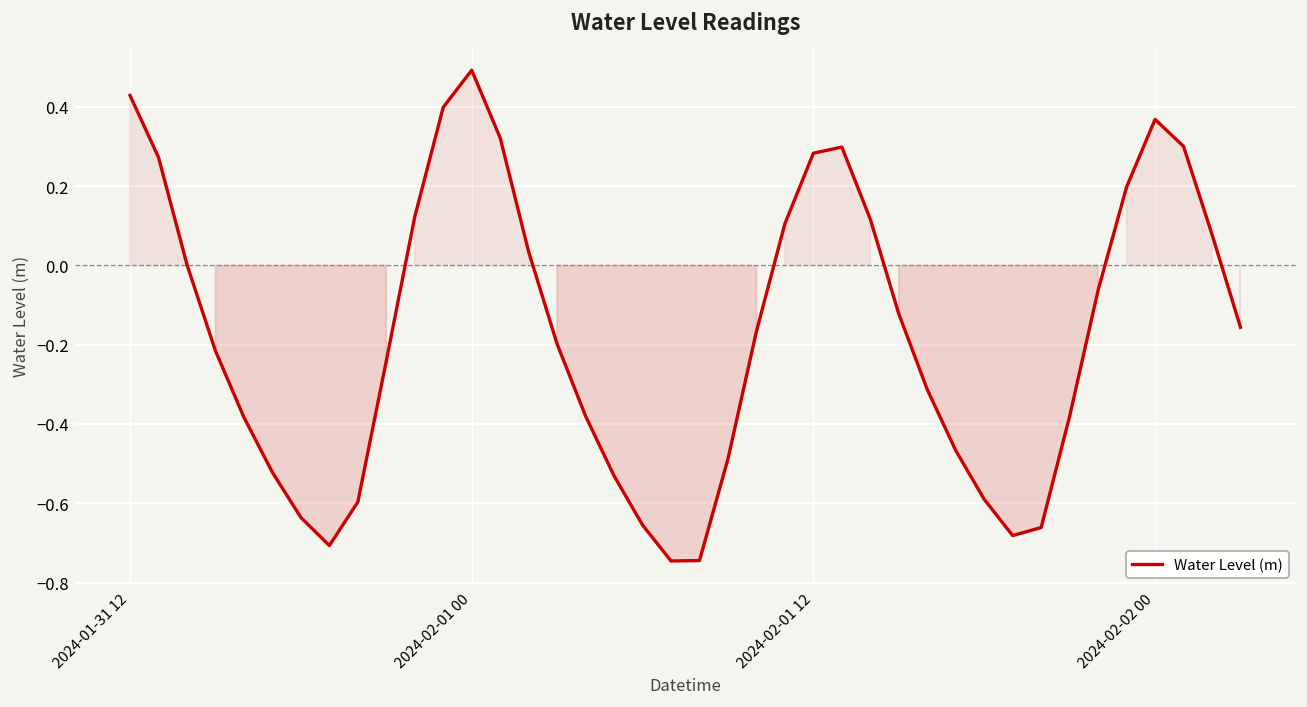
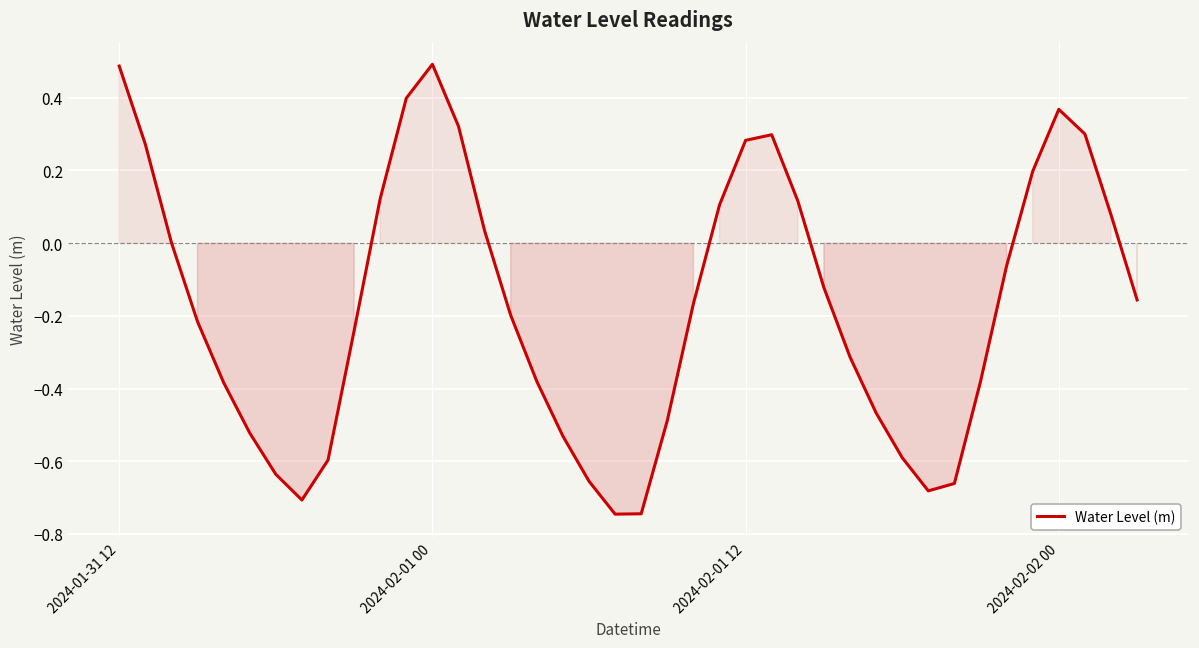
2024-01-31 12: 0.43 -> 0.49
